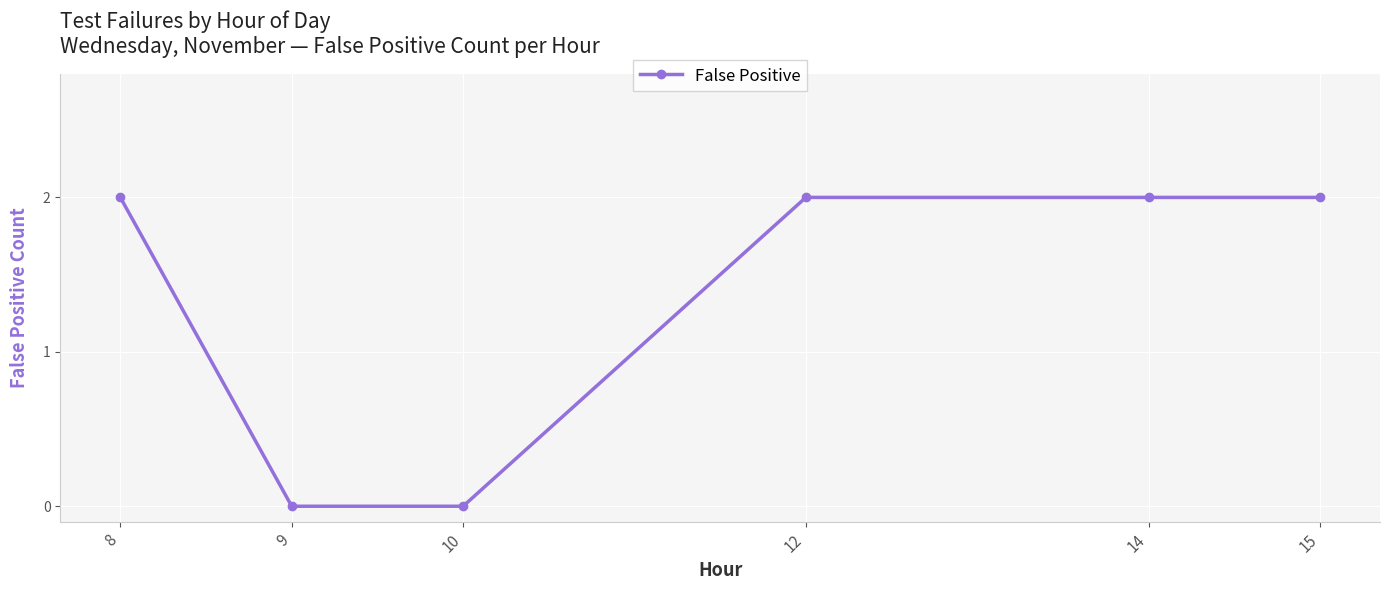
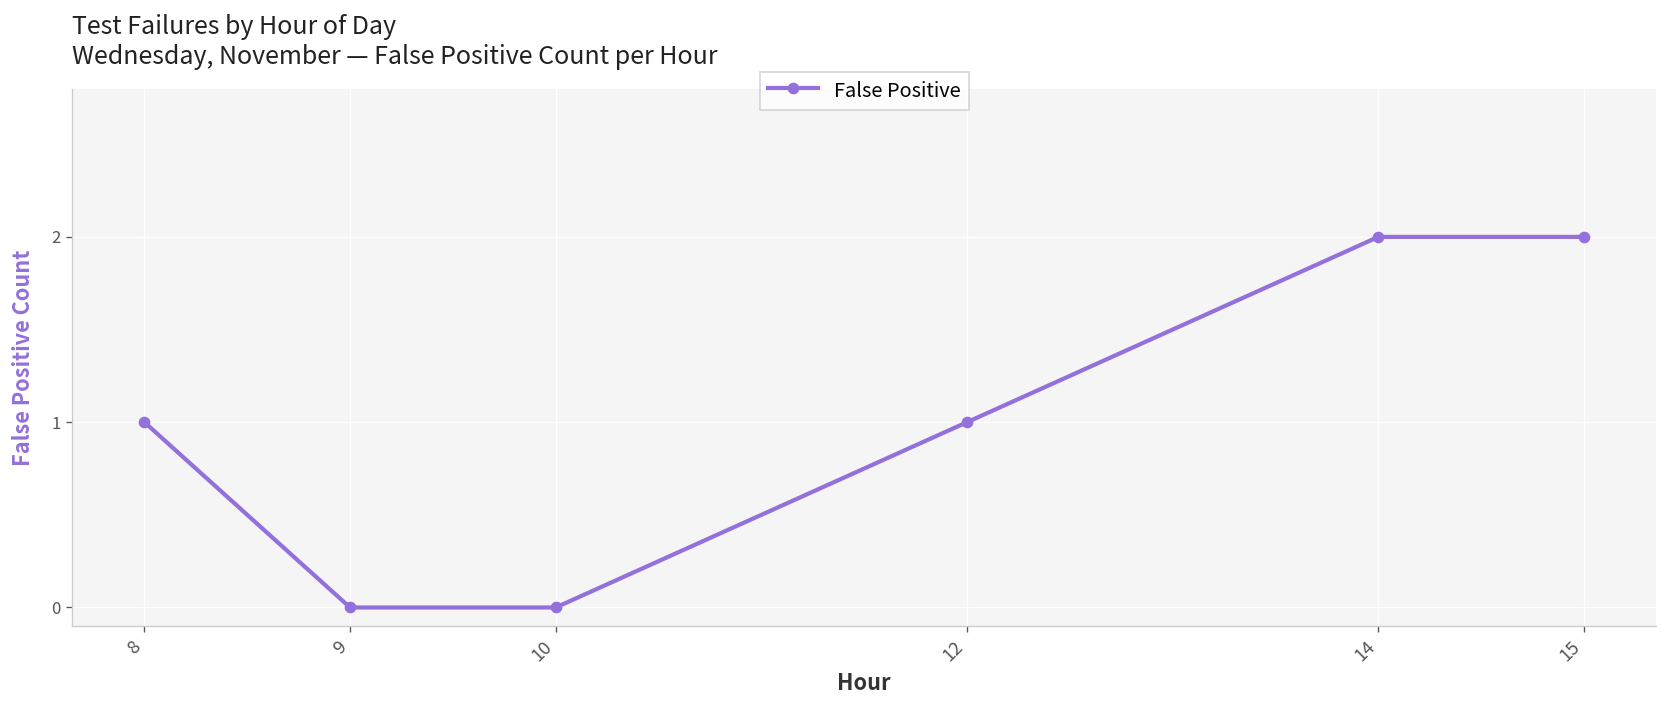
8: 2 -> 1
12: 2 -> 1
